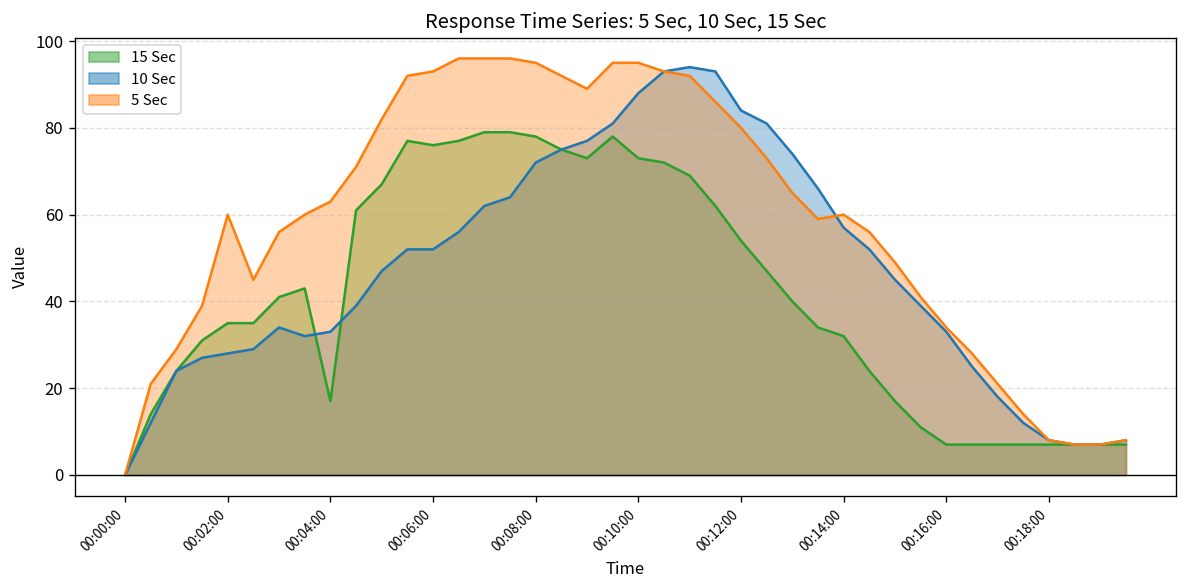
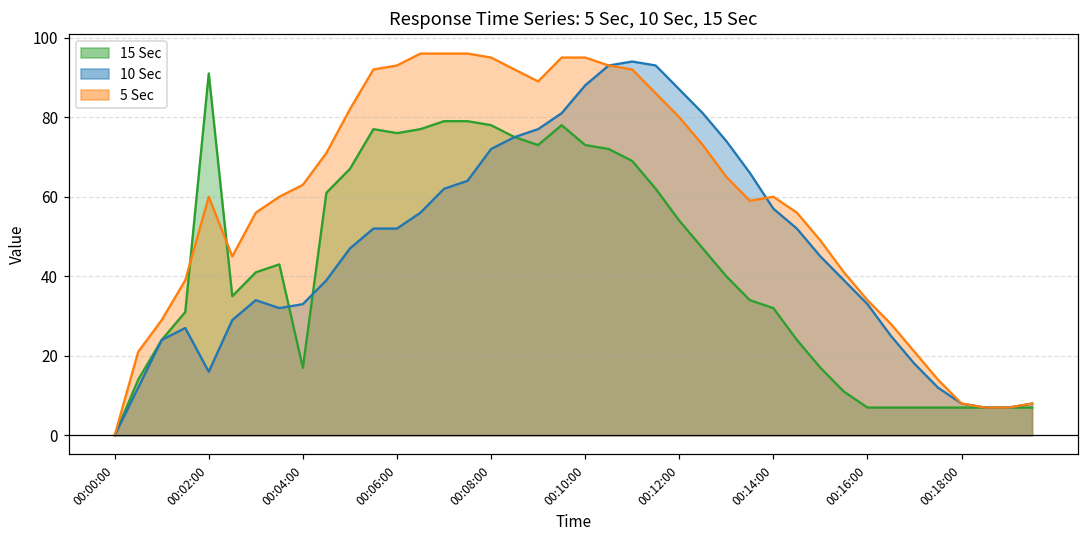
15 Sec, 00:02:00: 35 -> 91
10 Sec, 00:02:00: 28 -> 16
10 Sec, 00:12:00: 84 -> 87
